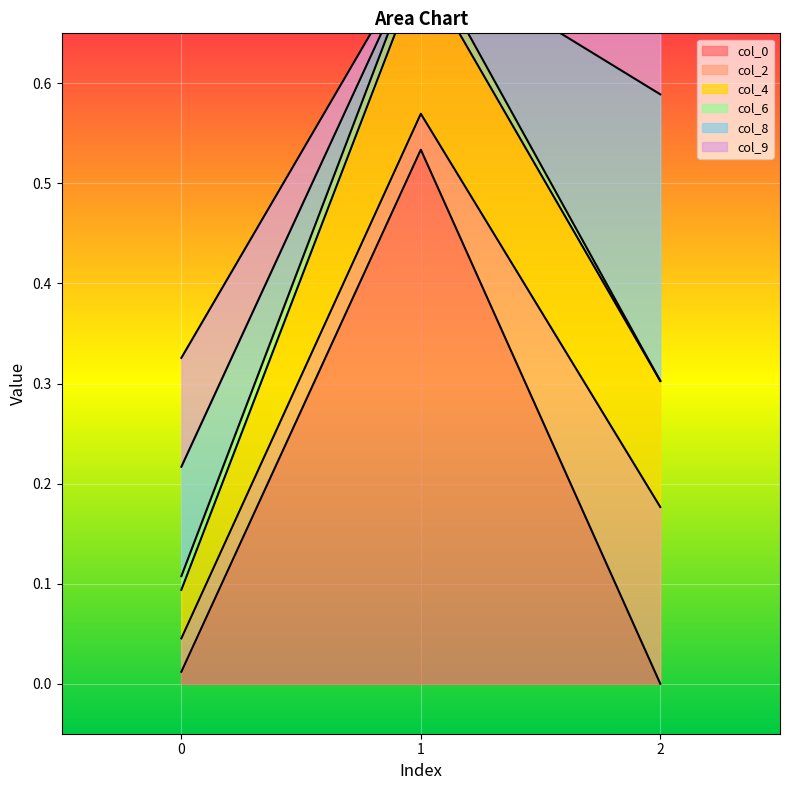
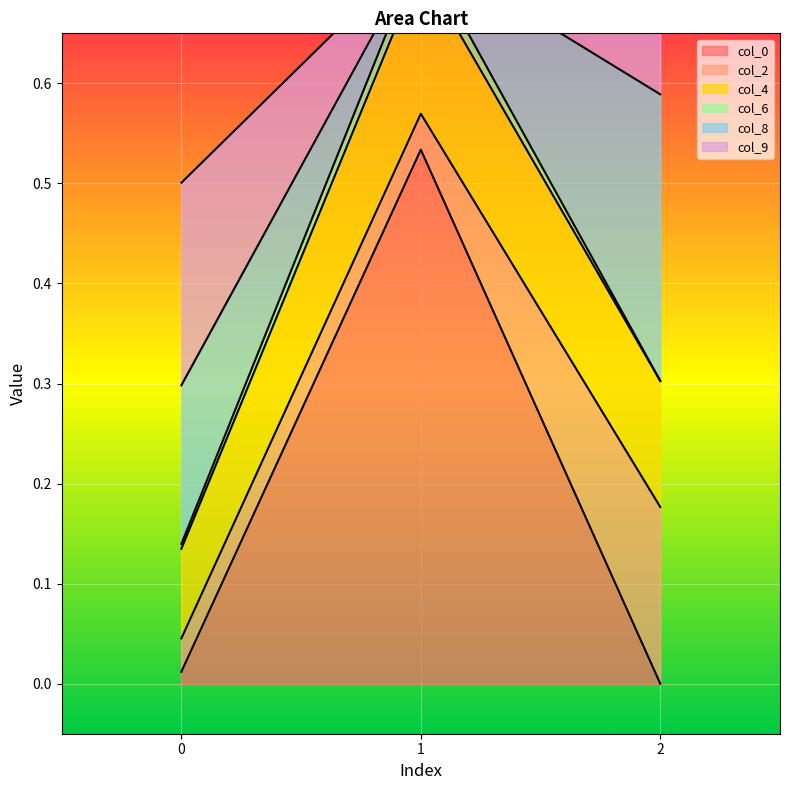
col_4, 0: 0.049 -> 0.090
col_6, 0: 0.014 -> 0.005
col_8, 0: 0.109 -> 0.159
col_9, 0: 0.109 -> 0.202
